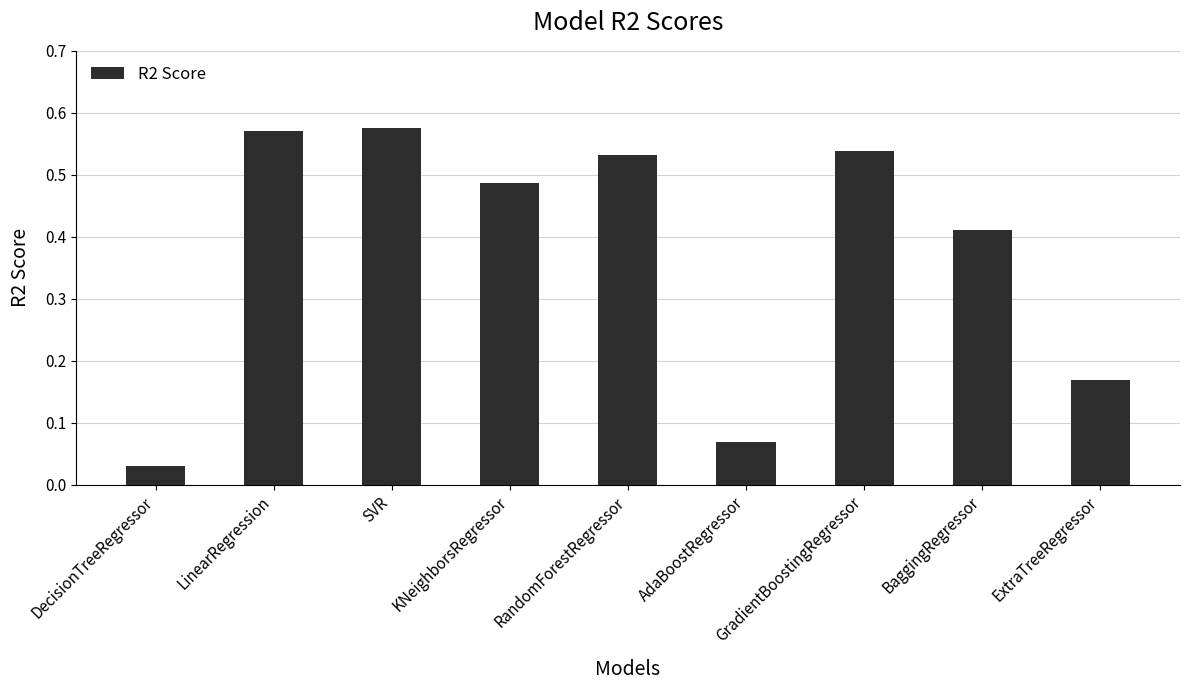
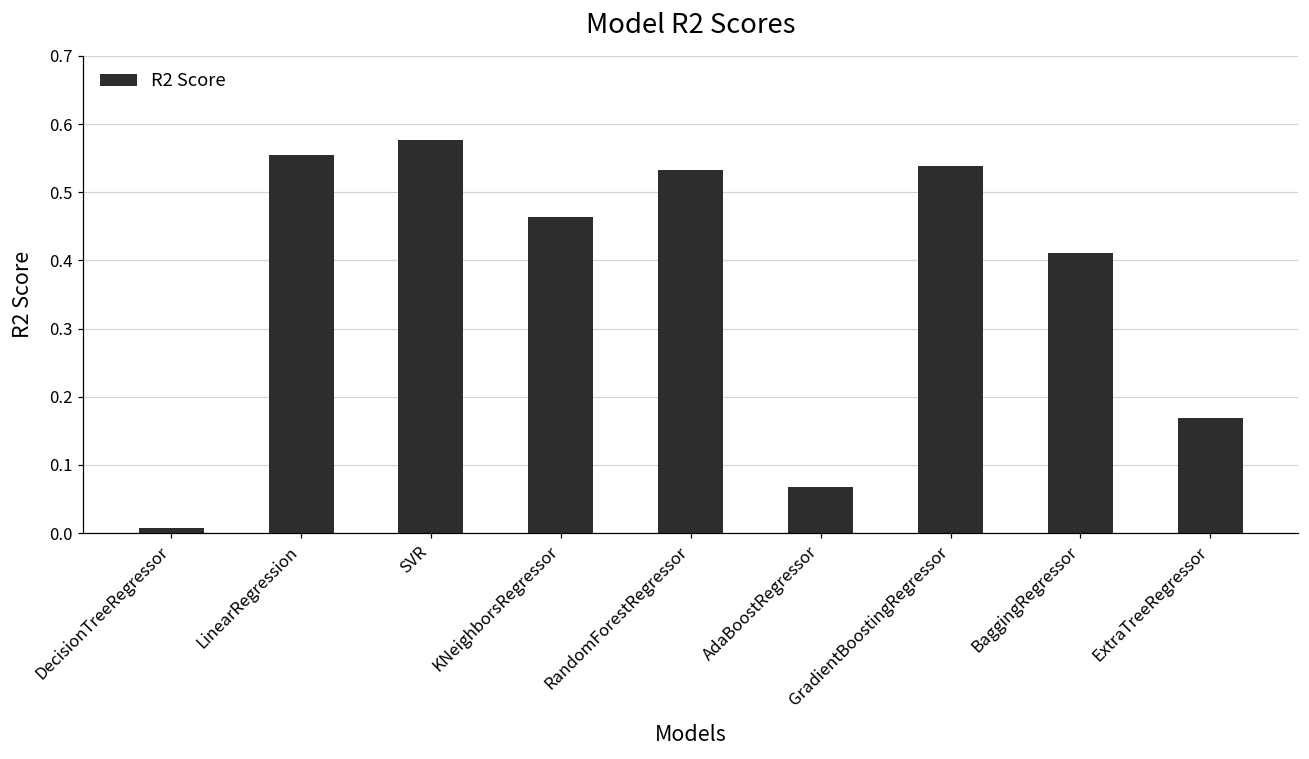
DecisionTreeRegressor: 0.03 -> 0.01
LinearRegression: 0.57 -> 0.55
KNeighborsRegressor: 0.49 -> 0.46
